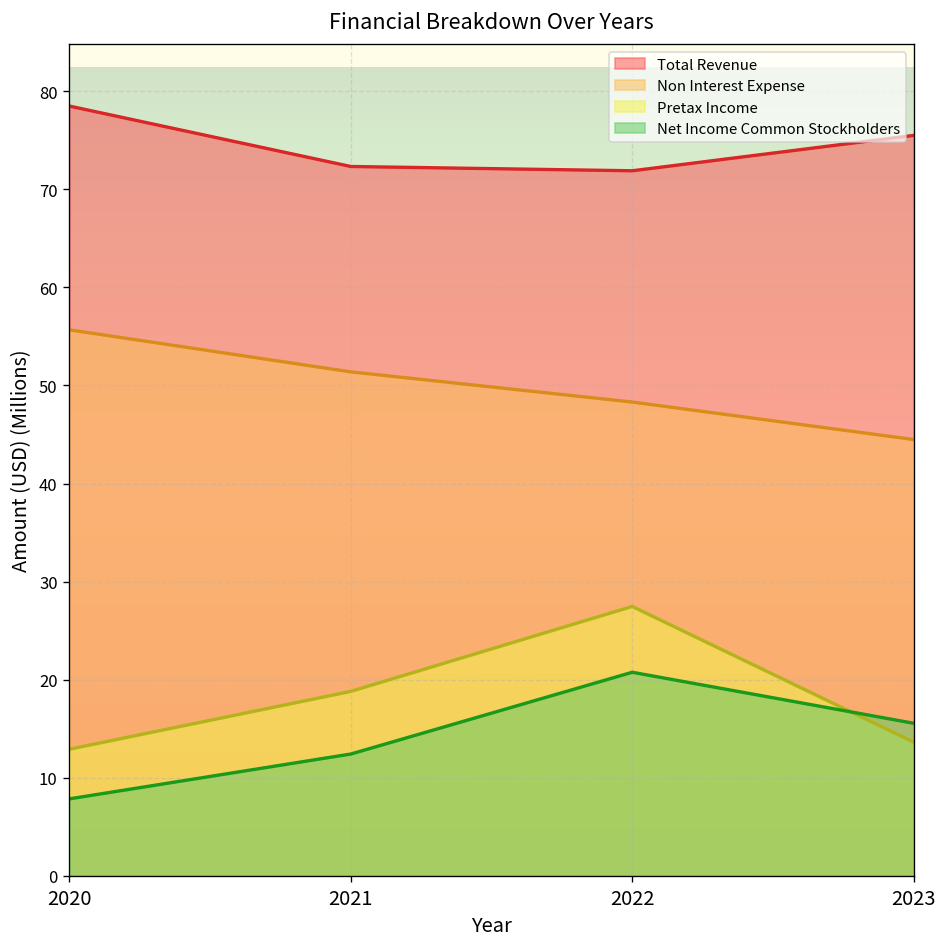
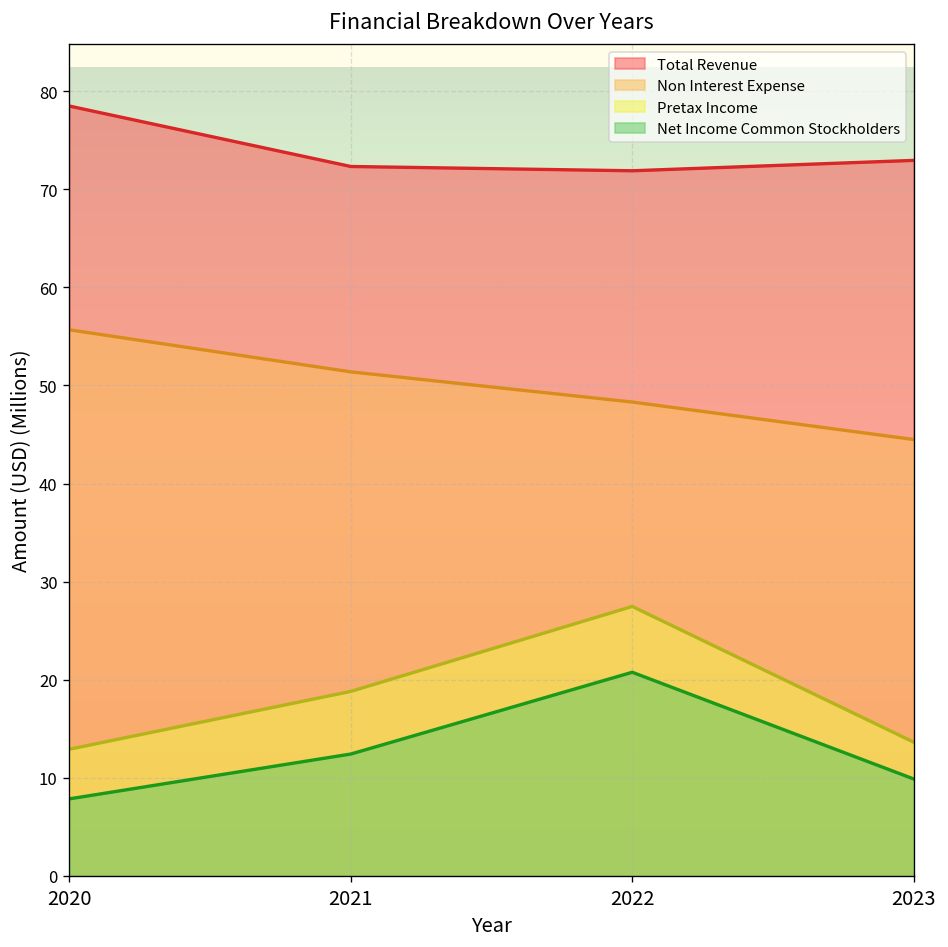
Total Revenue, 2023: 75 -> 73
Net Income Common Stockholders, 2023: 16 -> 10
